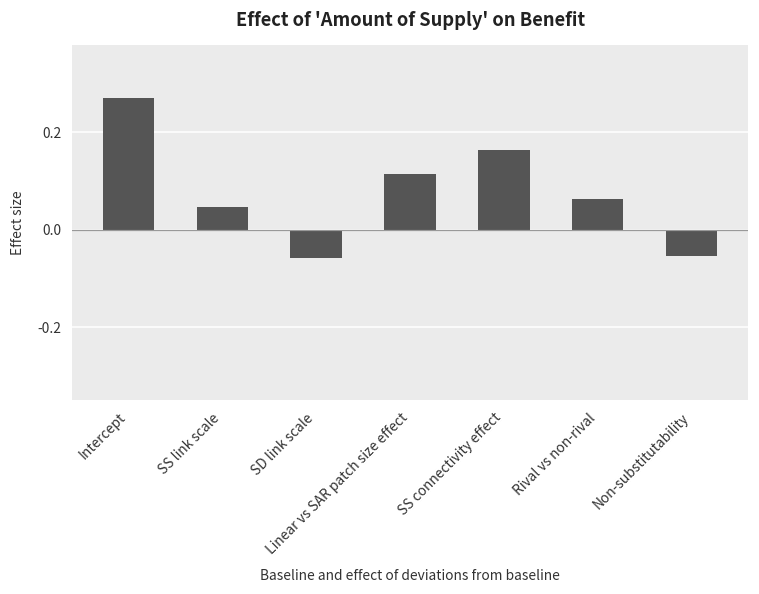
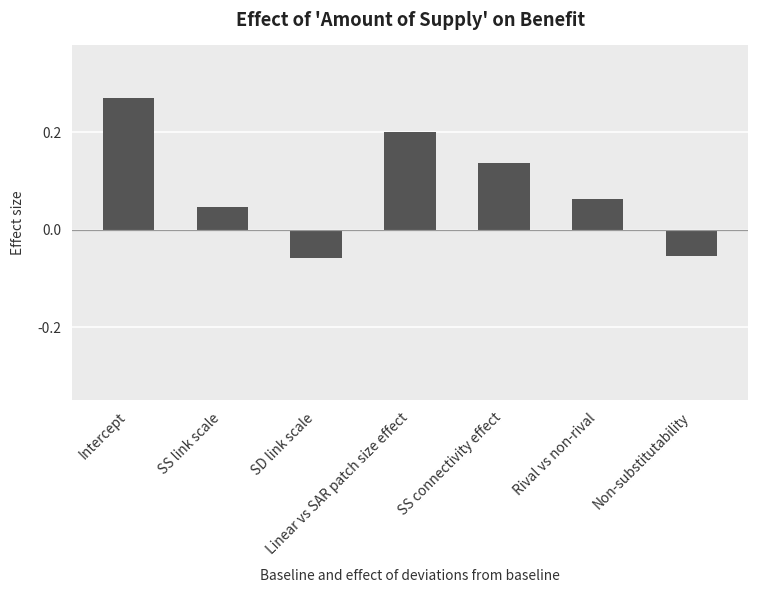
Linear vs SAR patch size effect: 0.11 -> 0.20
SS connectivity effect: 0.16 -> 0.14
